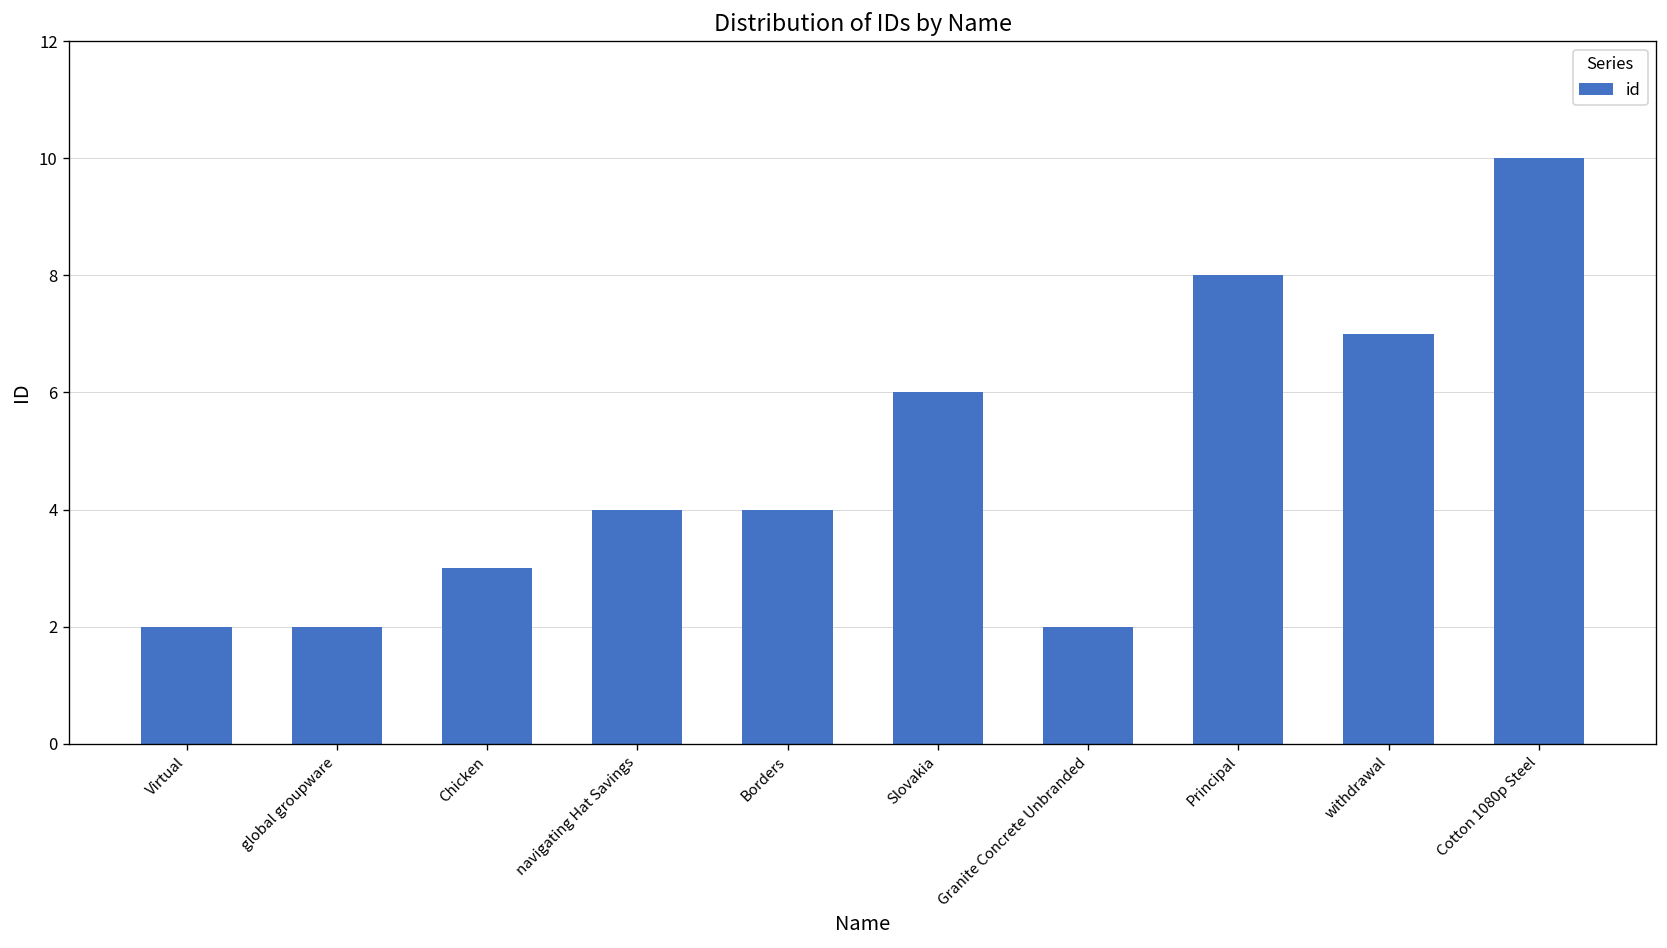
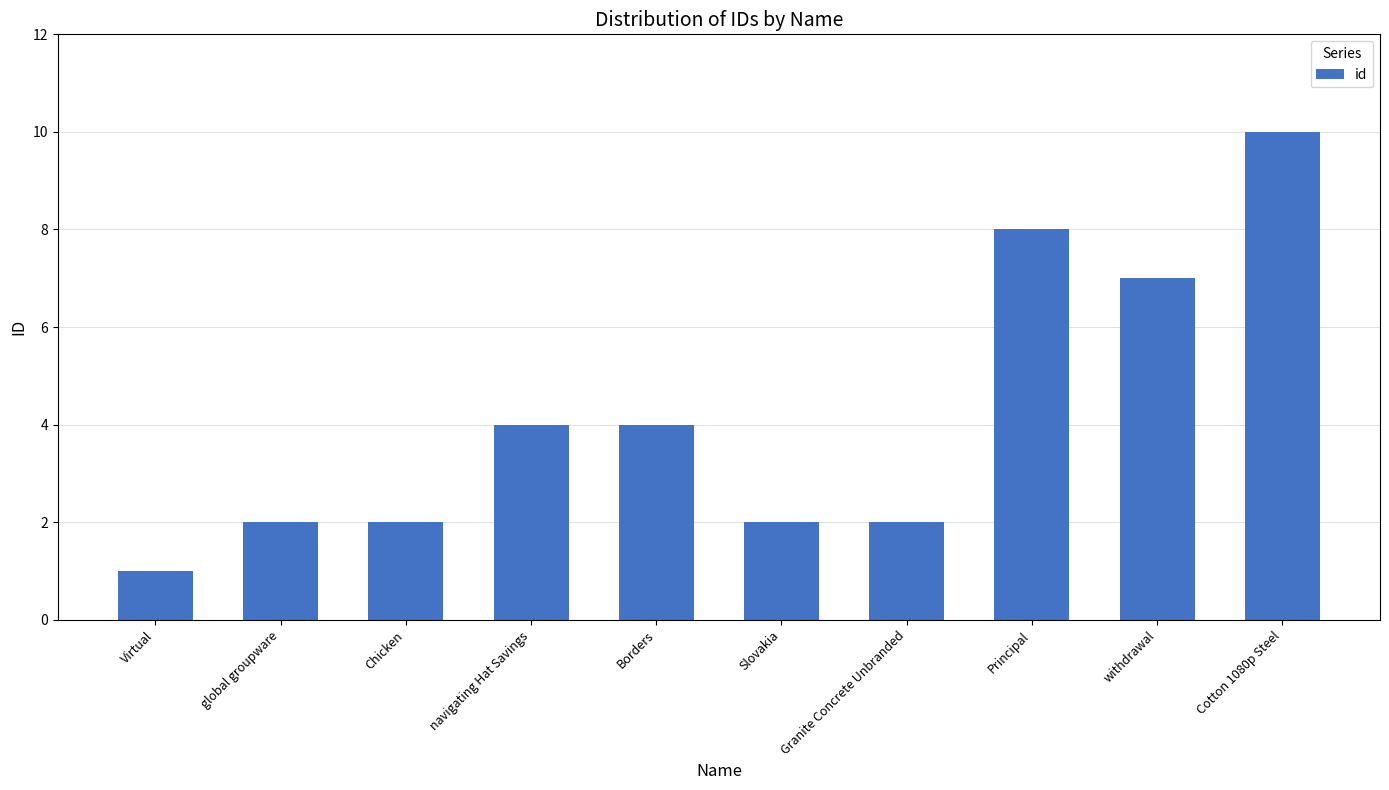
Virtual: 2 -> 1
Chicken: 3 -> 2
Slovakia: 6 -> 2
